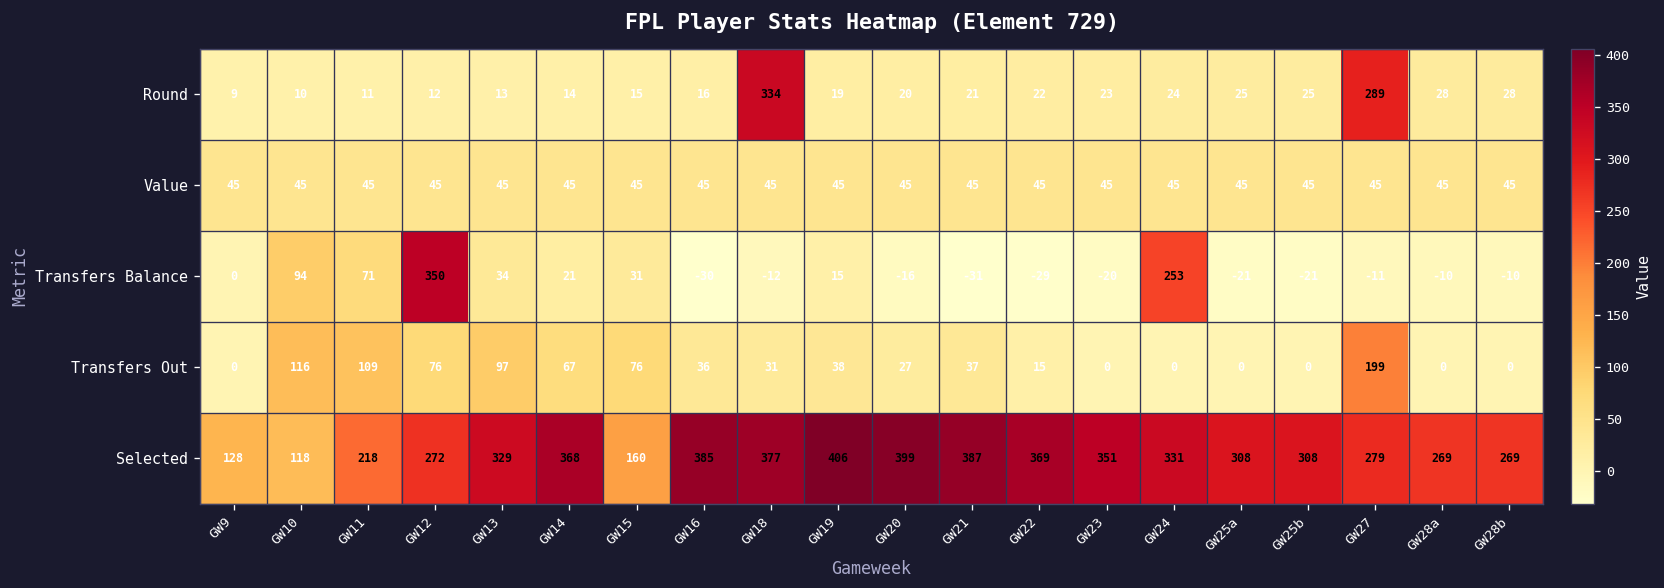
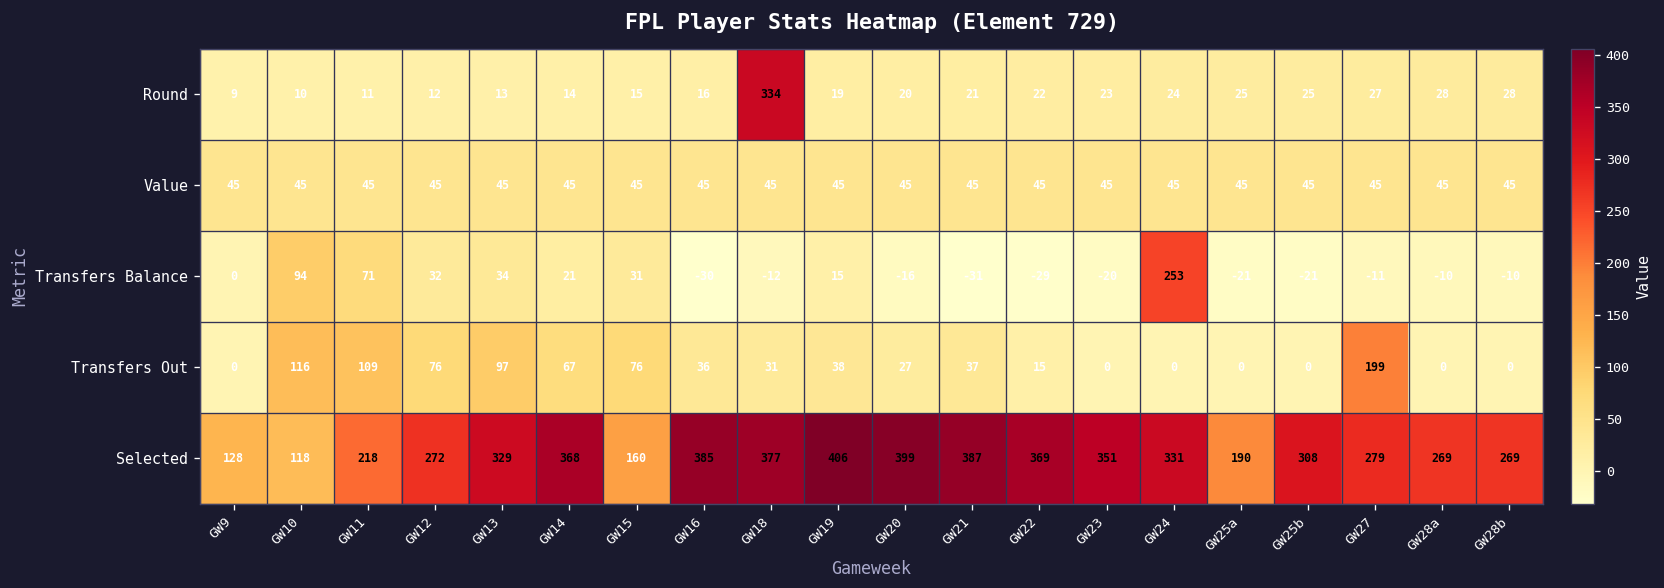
Round, GW27: 289 -> 27
Transfers Balance, GW12: 350 -> 32
Selected, GW25a: 308 -> 190
